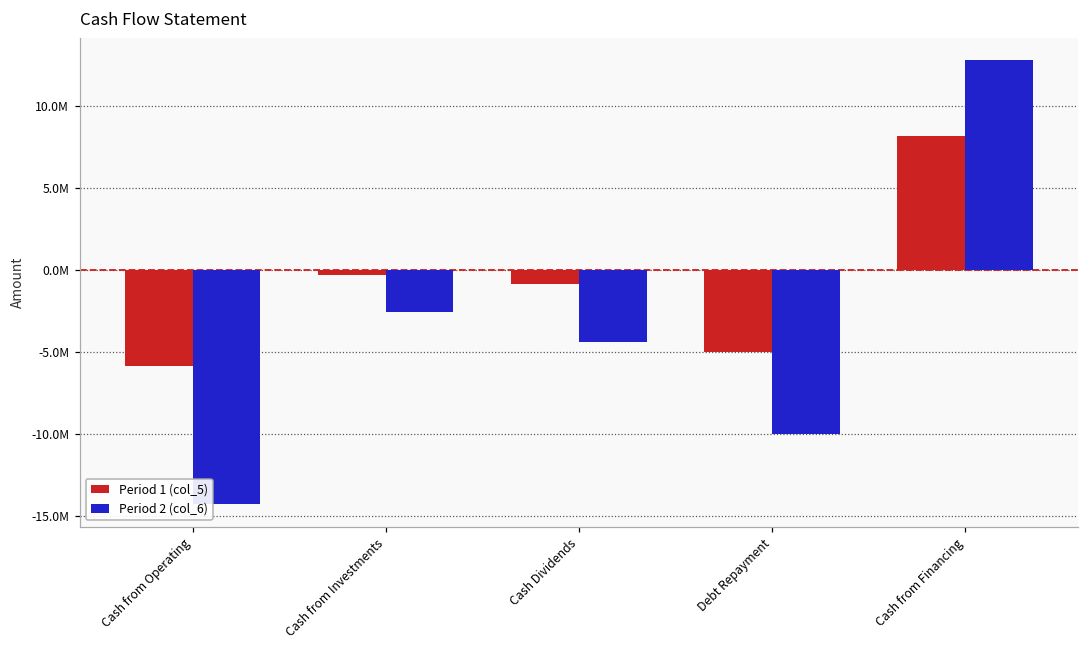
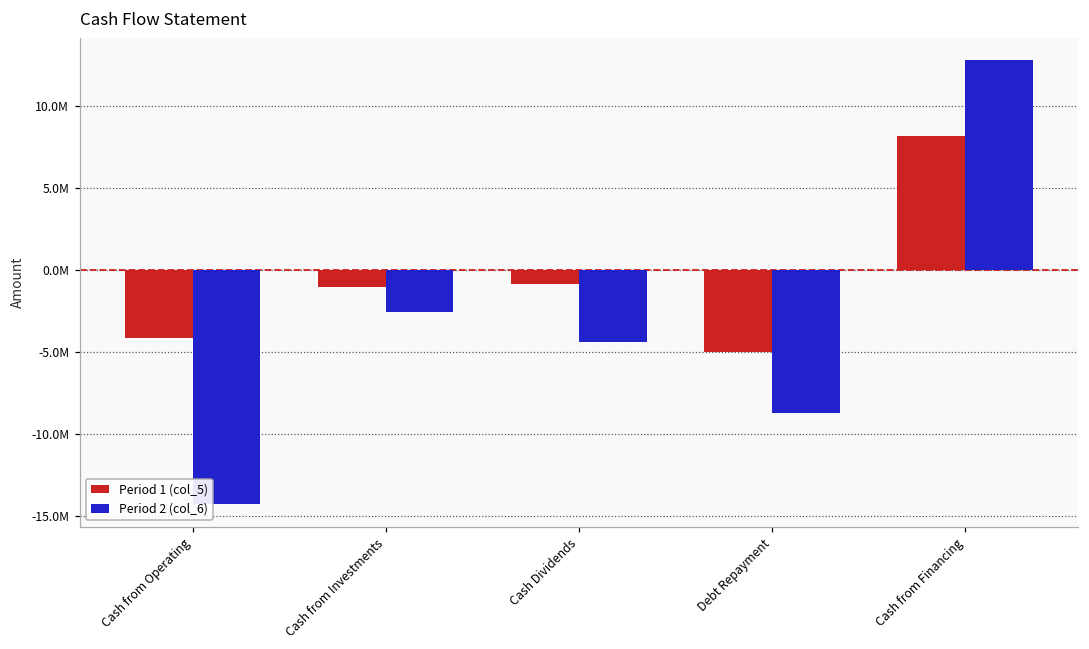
Period 1 (col_5), Cash from Operating: -5800000 -> -4200000
Period 1 (col_5), Cash from Investments: -300000 -> -1100000
Period 2 (col_6), Debt Repayment: -10000000 -> -8700000
